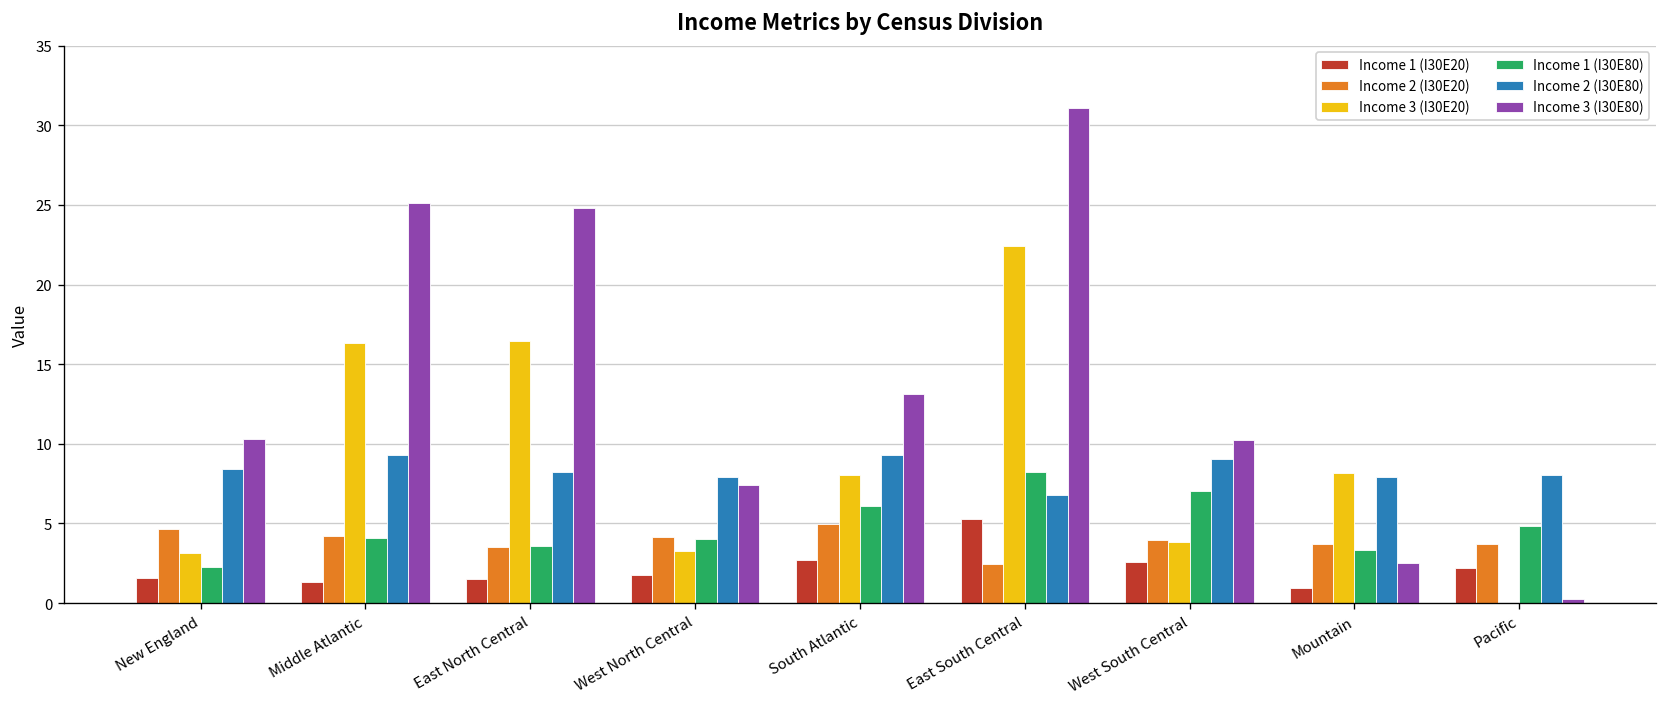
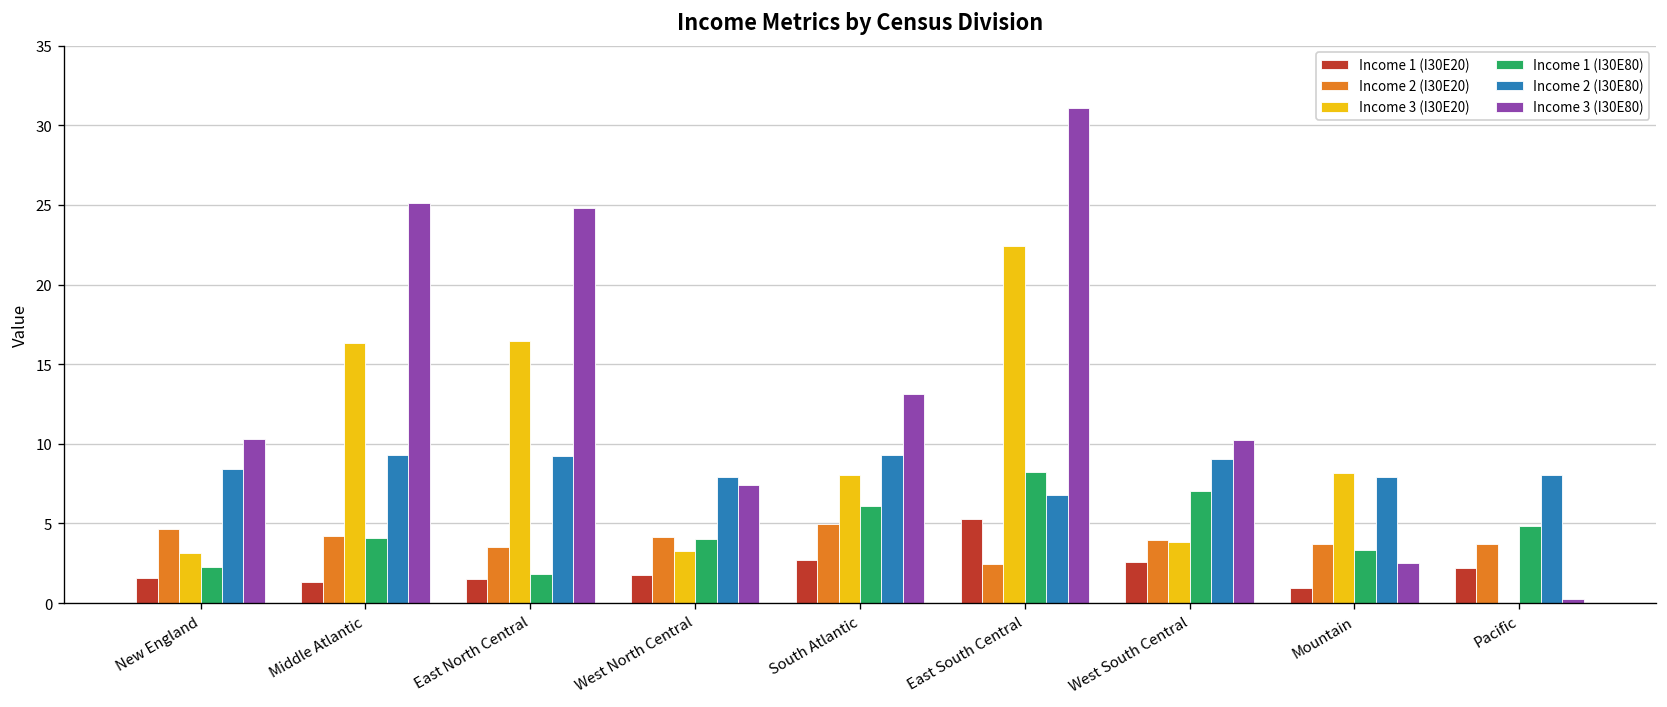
Income 1 (I30E80), East North Central: 3.6 -> 1.8
Income 2 (I30E80), East North Central: 8.2 -> 9.2
